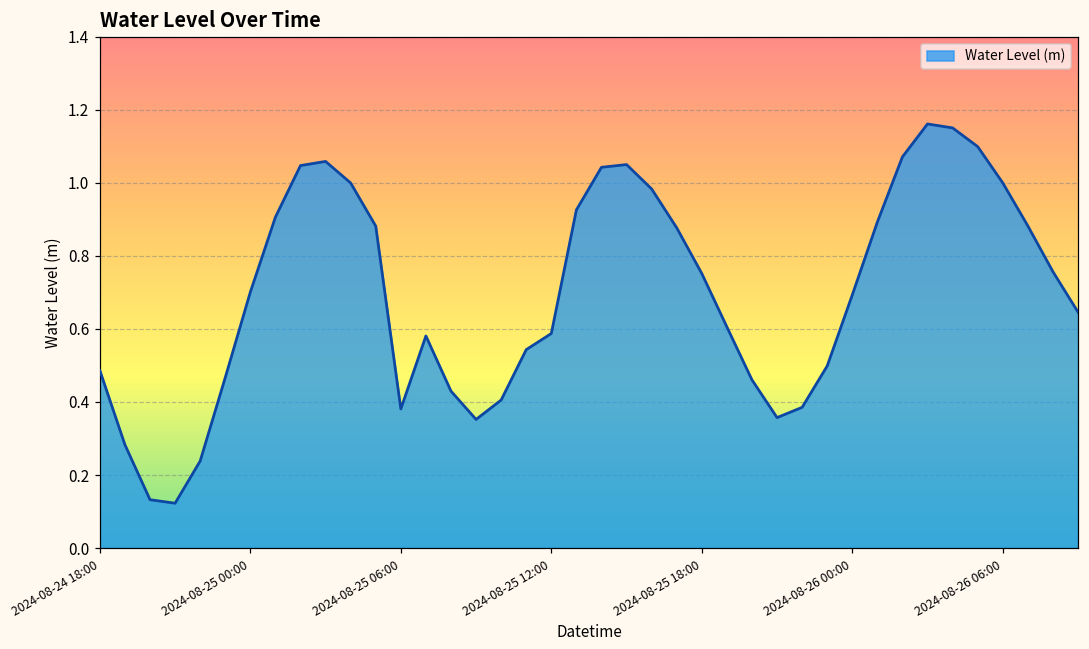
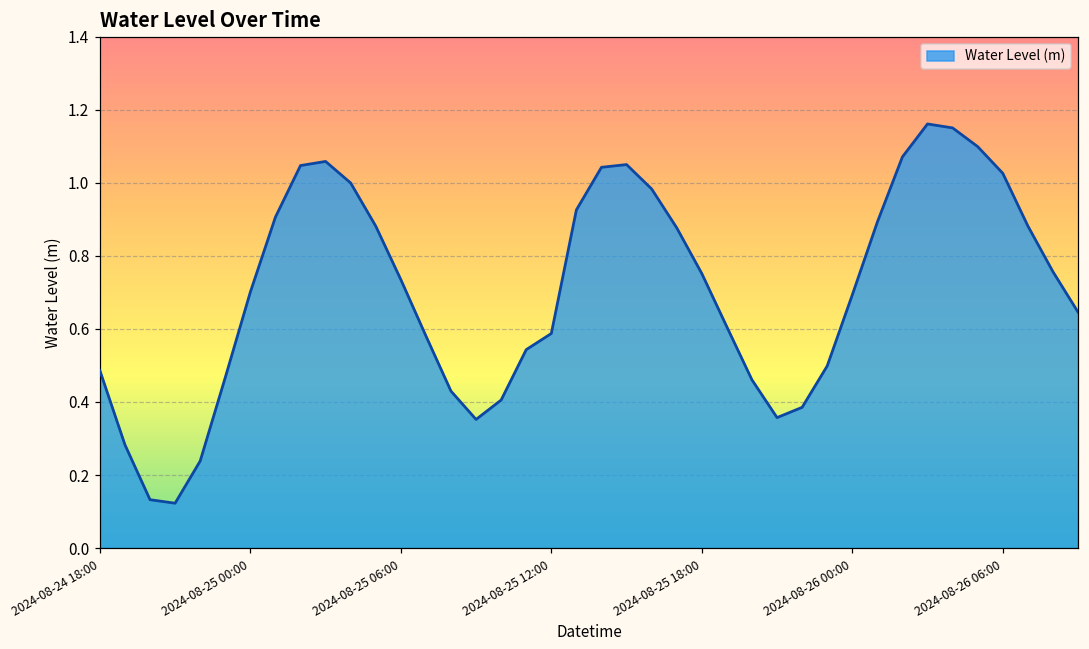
2024-08-25 06:00: 0.38 -> 0.74
2024-08-26 06:00: 1.00 -> 1.03
